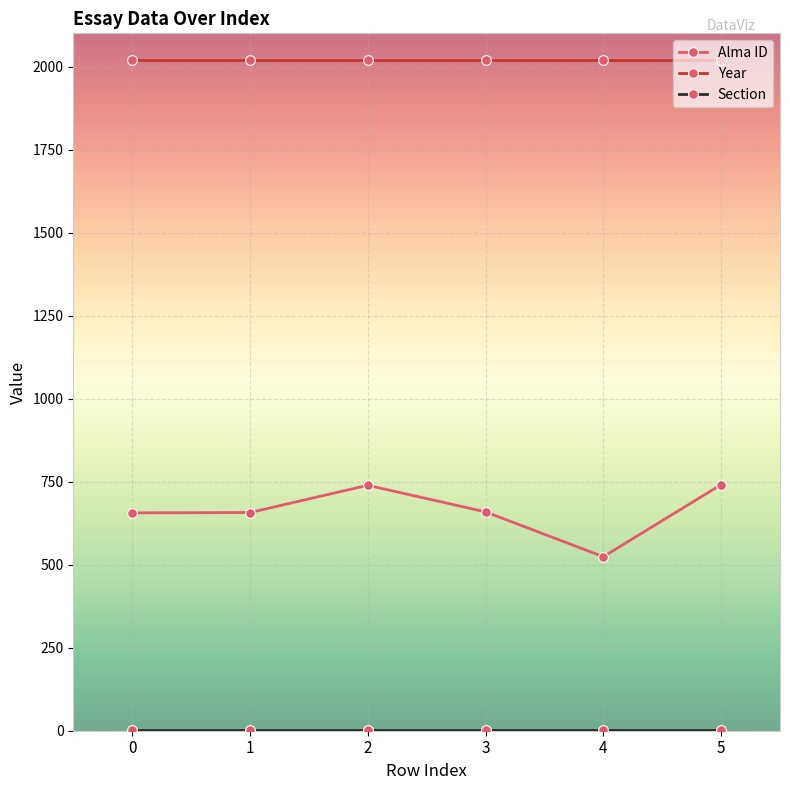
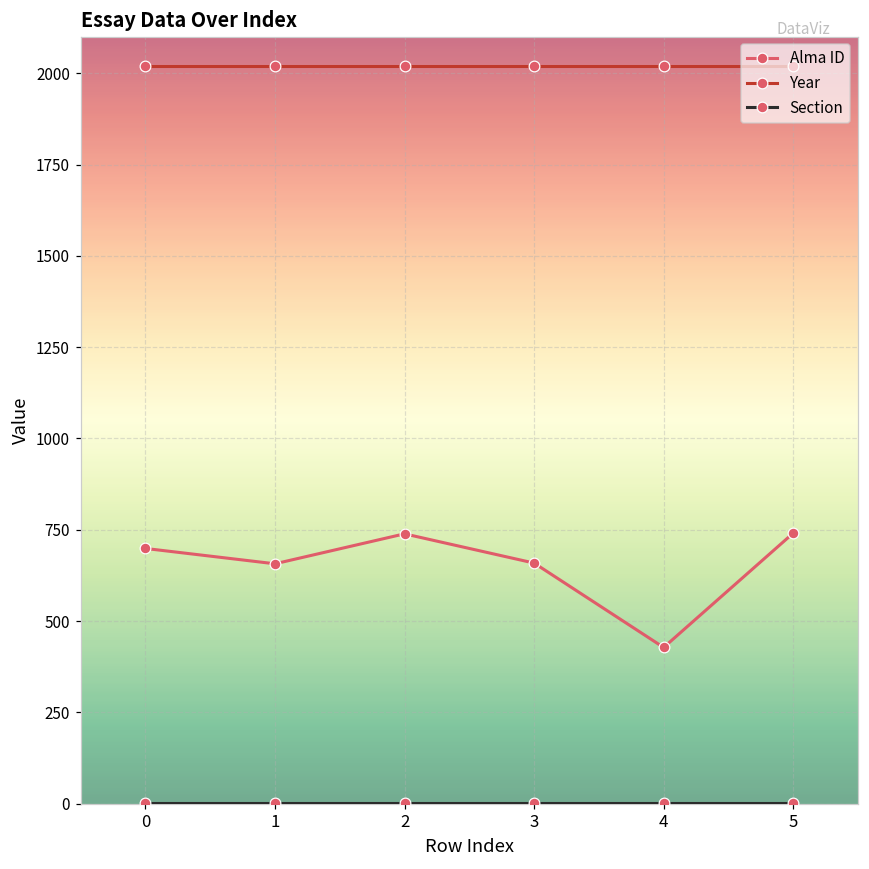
Alma ID, 0: 660 -> 700
Alma ID, 4: 520 -> 430
